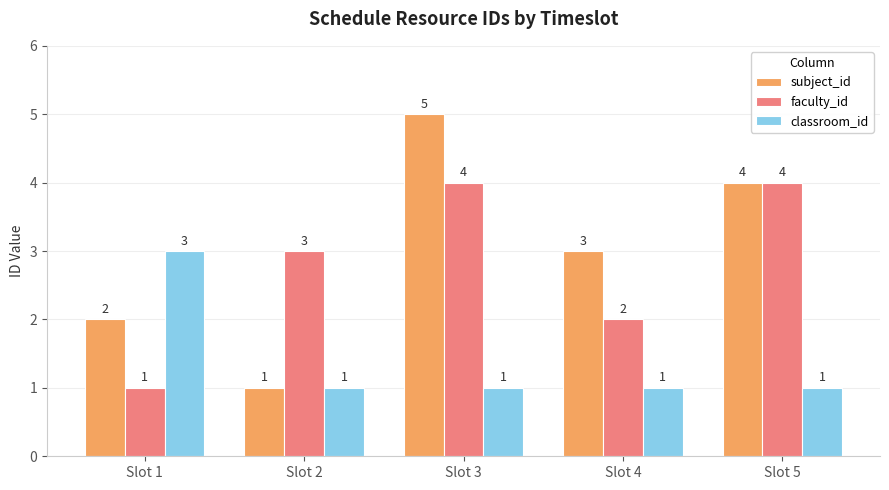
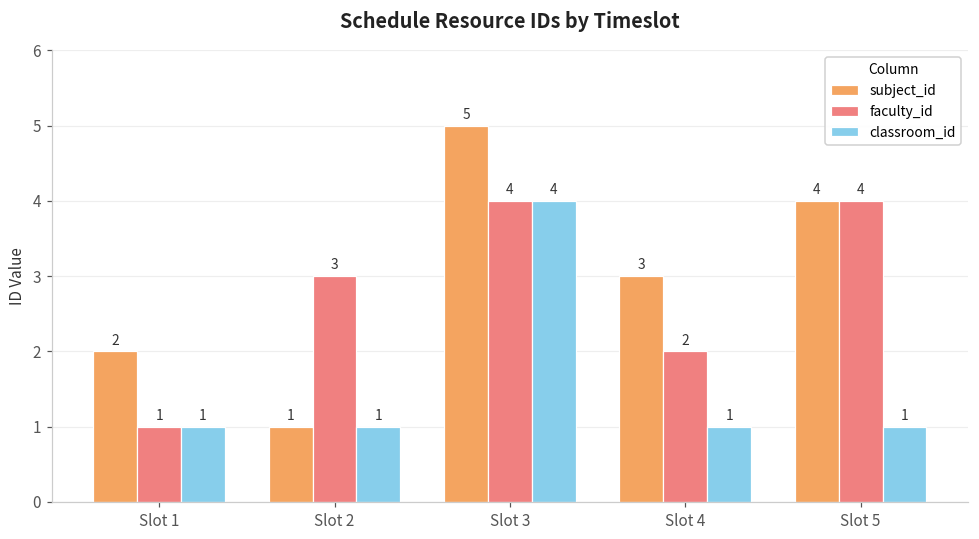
classroom_id, Slot 1: 3 -> 1
classroom_id, Slot 3: 1 -> 4
